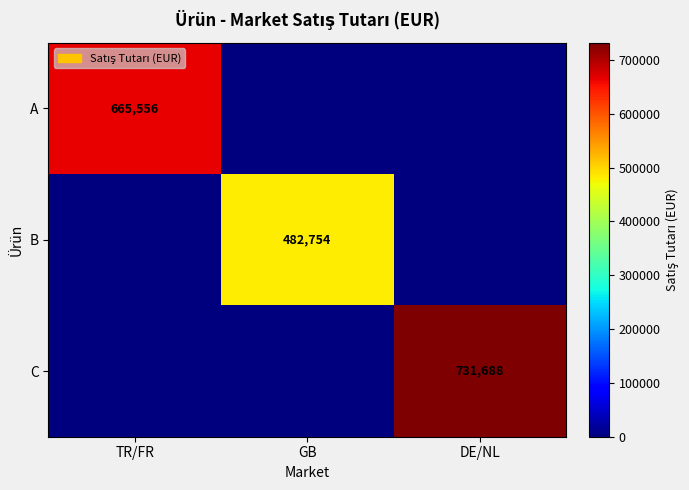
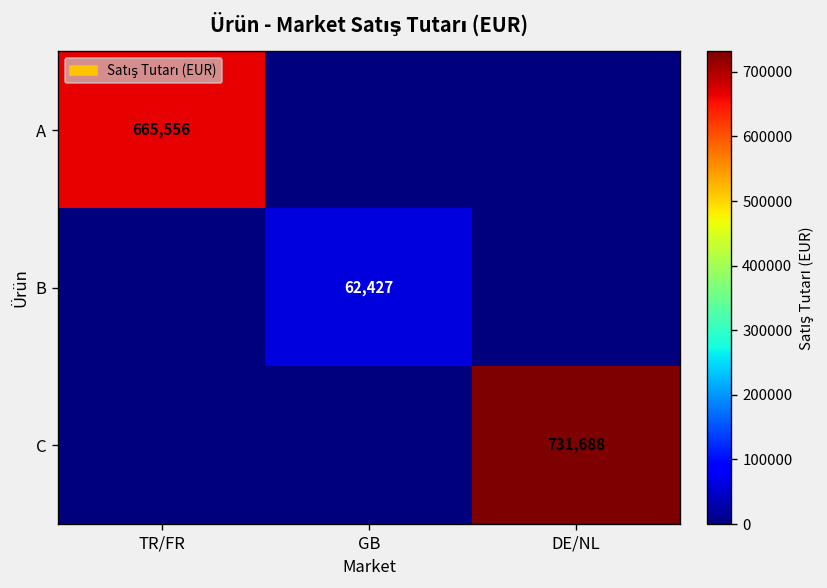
B, GB: 482,754 -> 62,427
